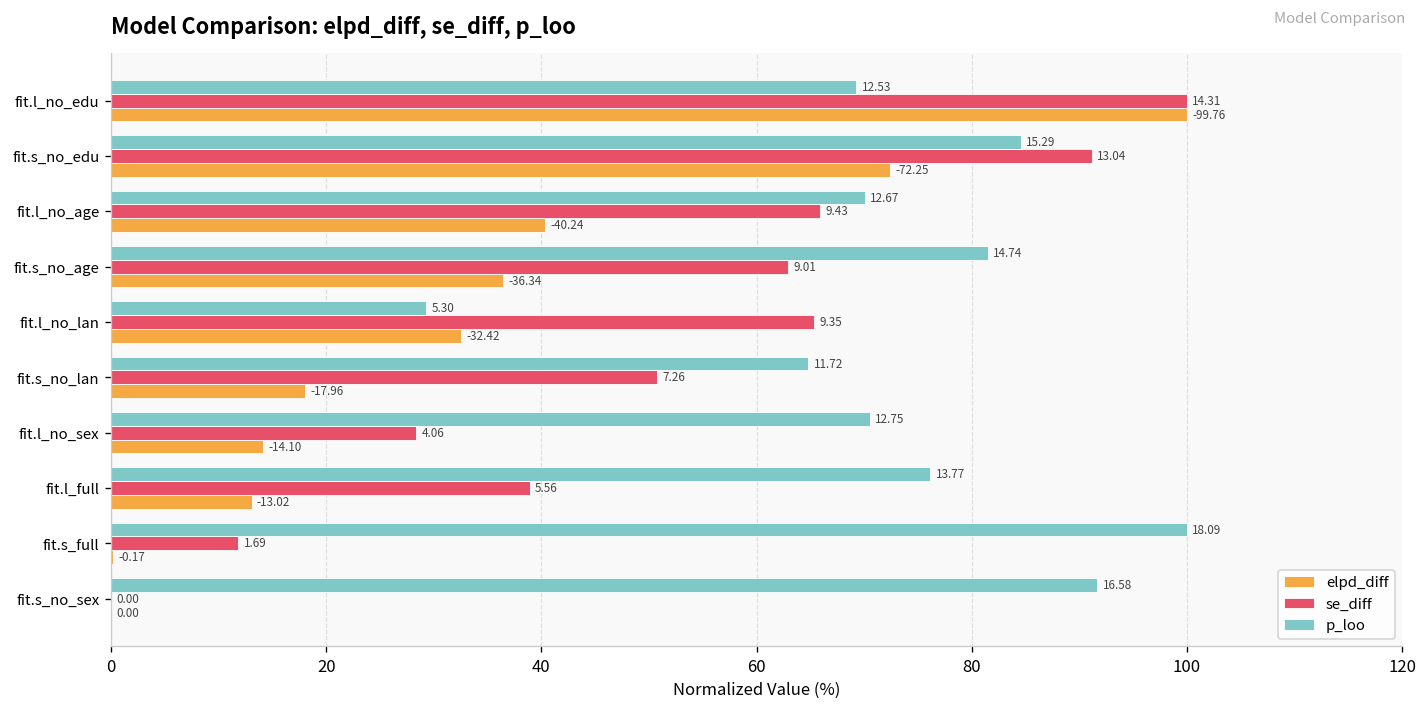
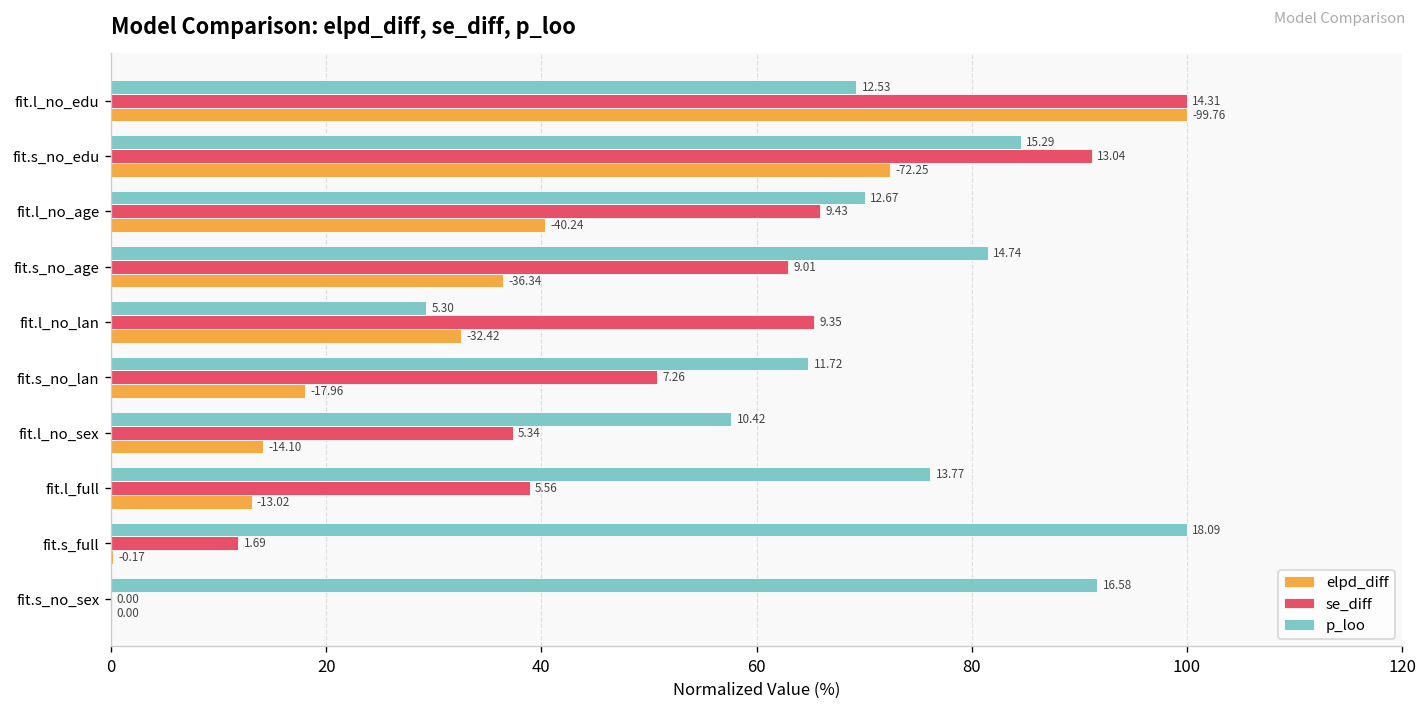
p_loo, fit.l_no_sex: 12.75 -> 10.42
se_diff, fit.l_no_sex: 4.06 -> 5.34
